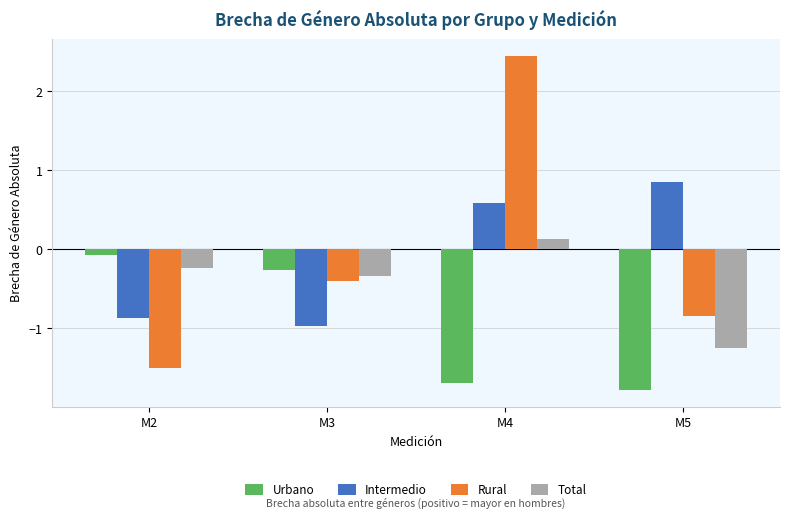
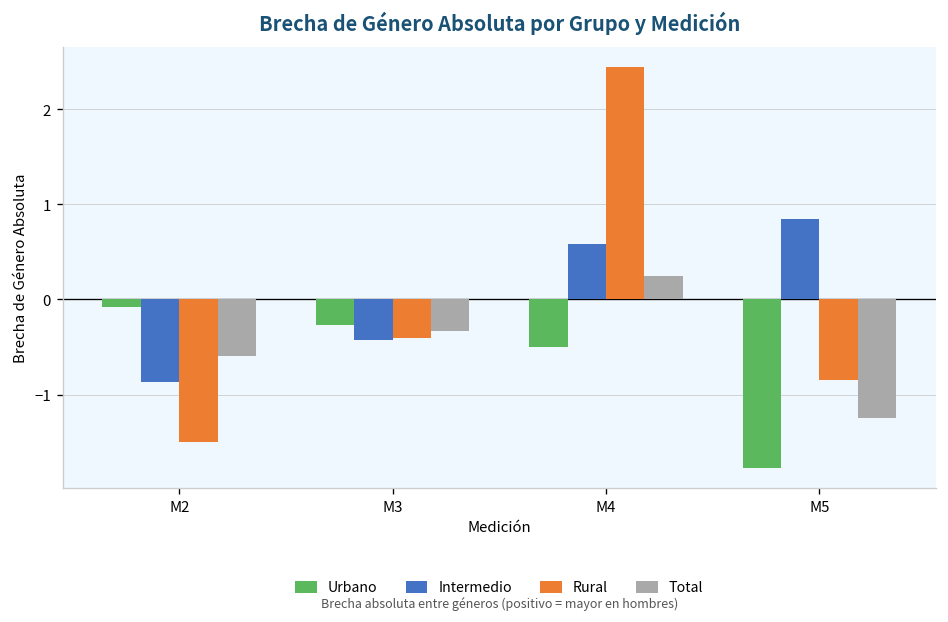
Total, M2: -0.2 -> -0.6
Intermedio, M3: -1.0 -> -0.4
Urbano, M4: -1.7 -> -0.5
Total, M4: 0.1 -> 0.2
